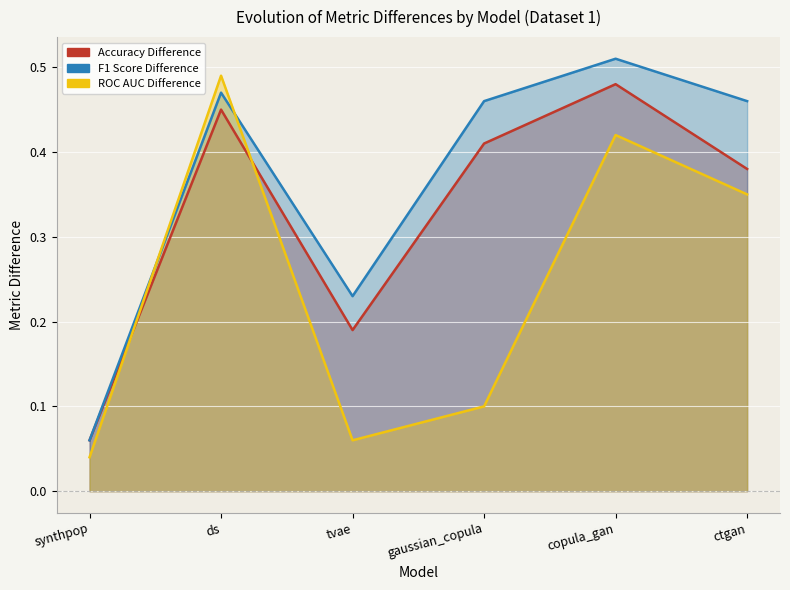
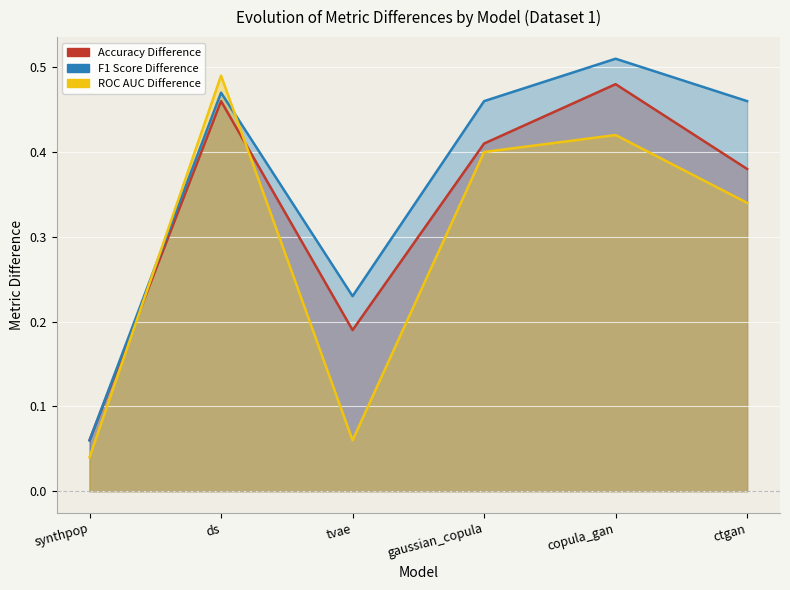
Accuracy Difference, ds: 0.45 -> 0.46
ROC AUC Difference, gaussian_copula: 0.1 -> 0.4
ROC AUC Difference, ctgan: 0.35 -> 0.34
